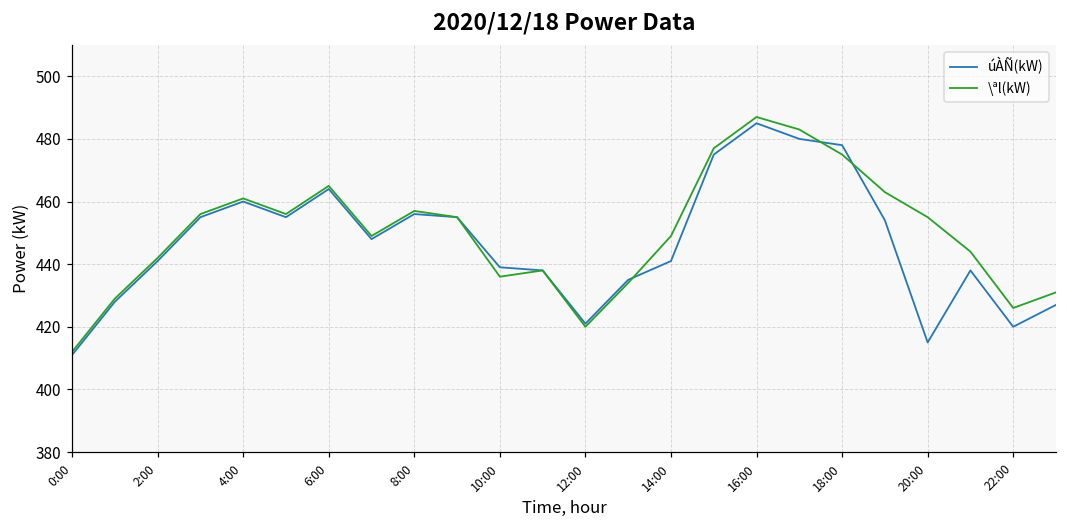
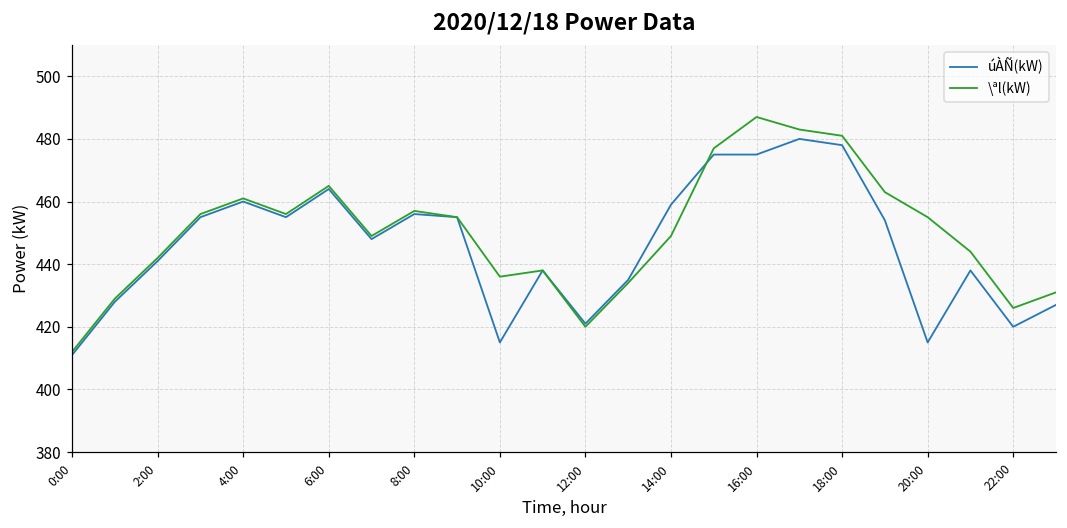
úÀÑ(kW), 10:00: 439 -> 415
úÀÑ(kW), 14:00: 441 -> 459
úÀÑ(kW), 16:00: 485 -> 475
\ªl(kW), 18:00: 475 -> 481
